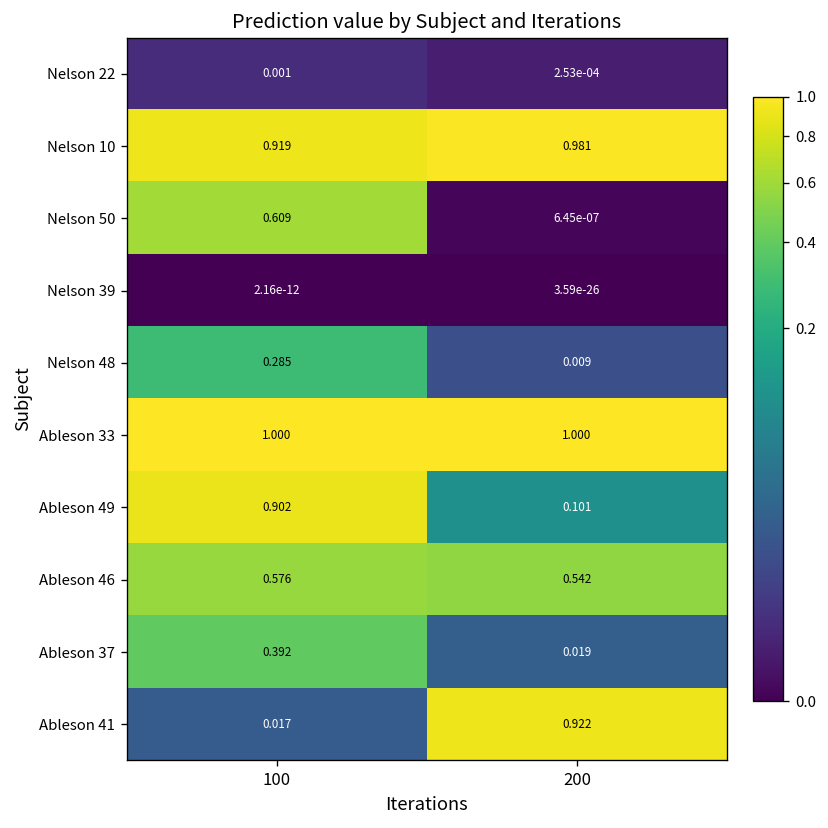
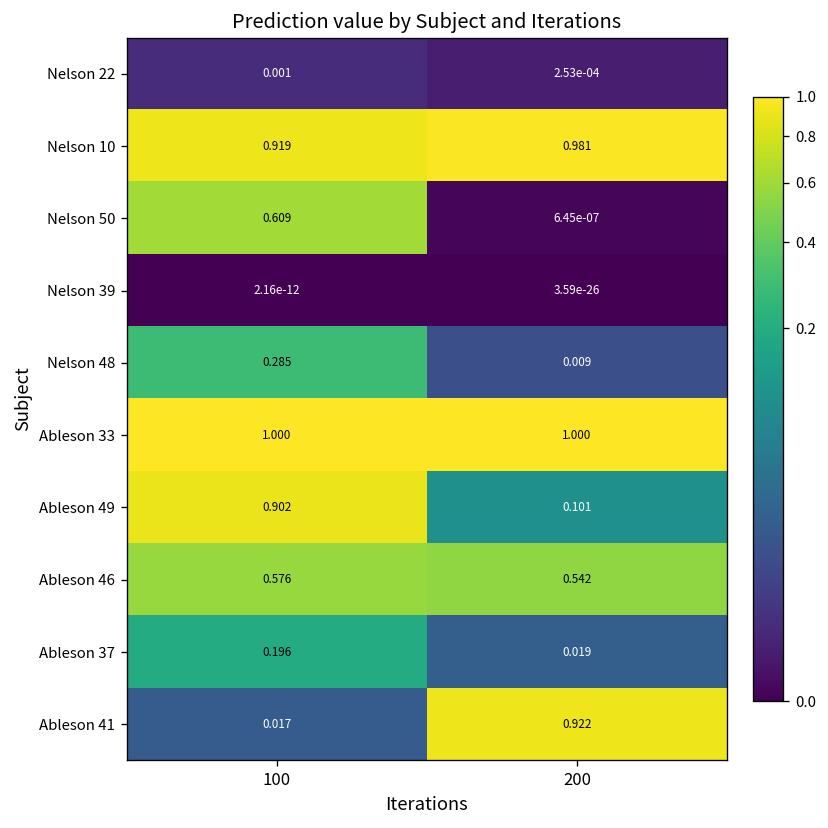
Ableson 37, 100: 0.392 -> 0.196
